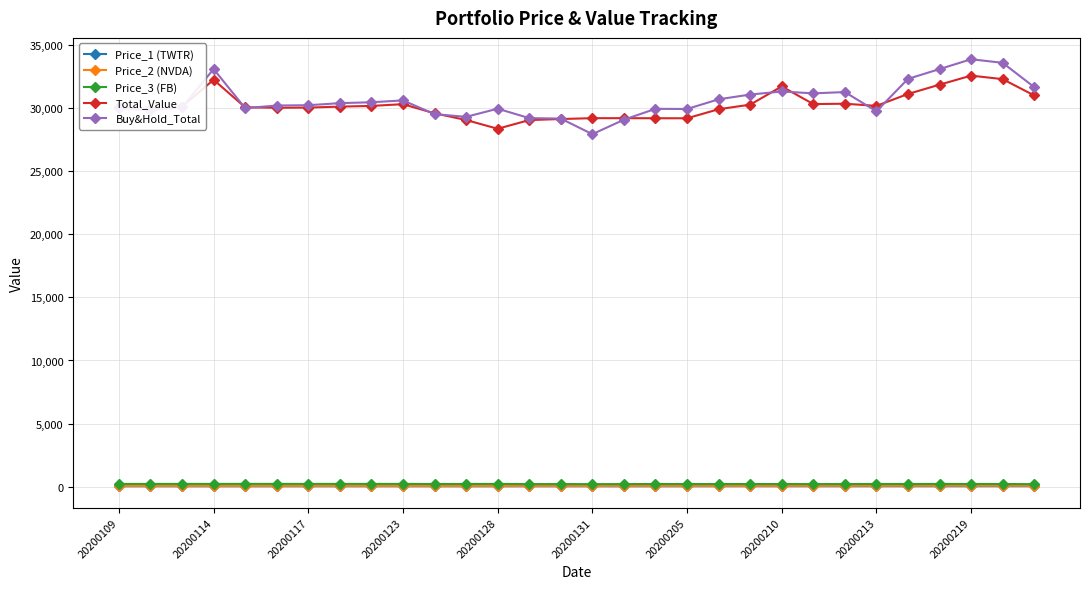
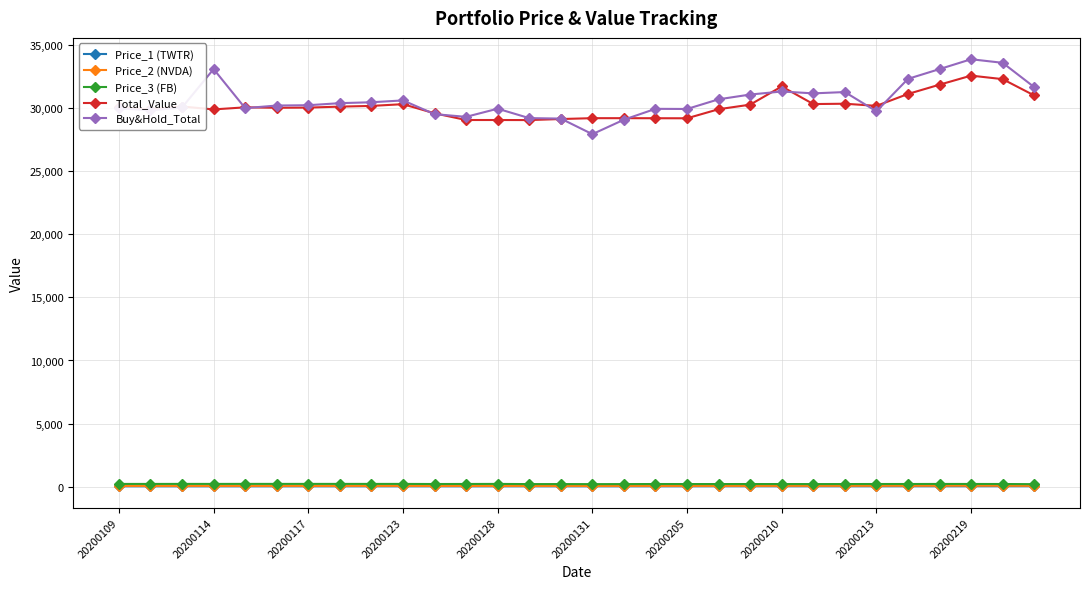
Total_Value, 20200114: 32,200 -> 29,900
Total_Value, 20200128: 28,400 -> 29,100
